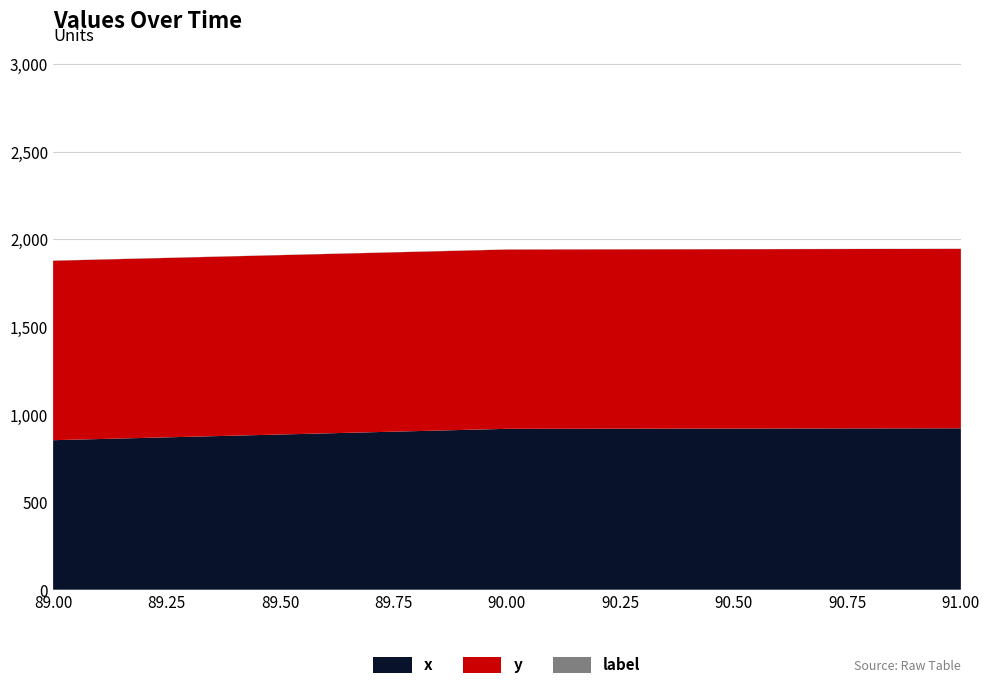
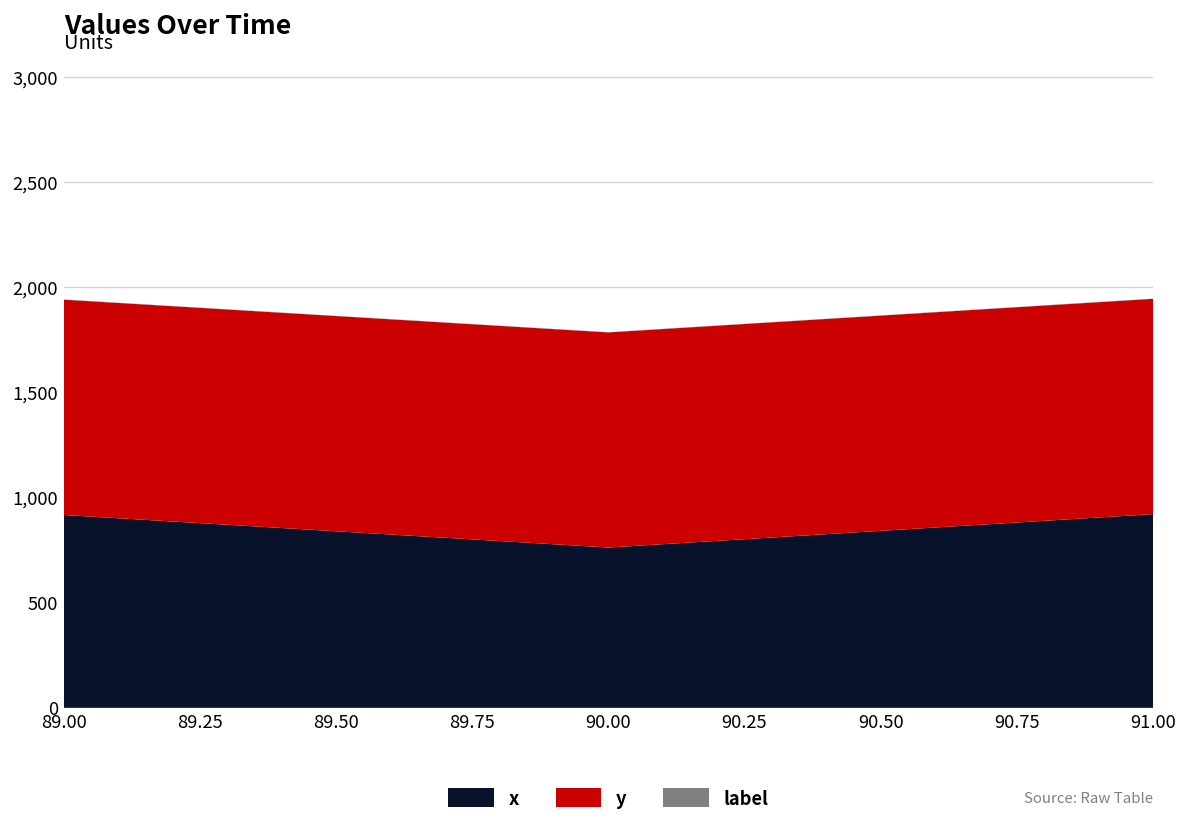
x, 89.00: 850 -> 920
x, 90.00: 920 -> 760
